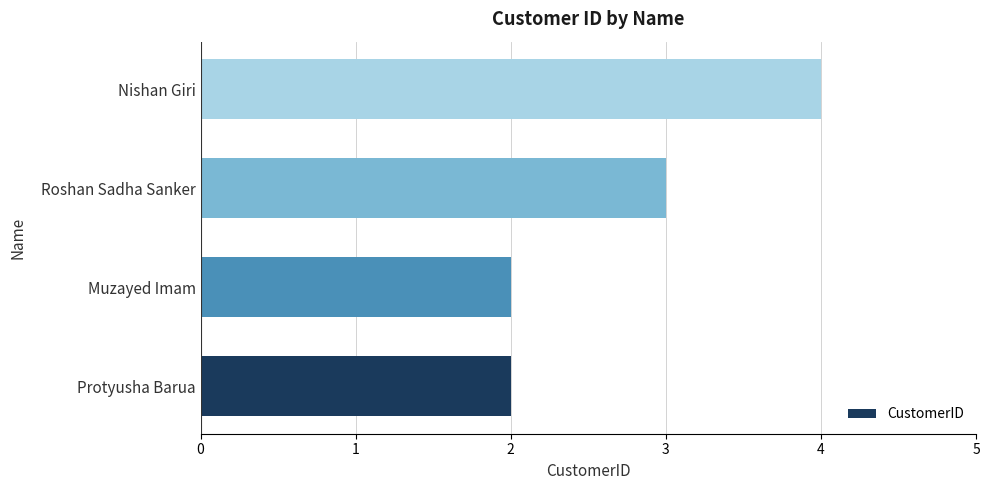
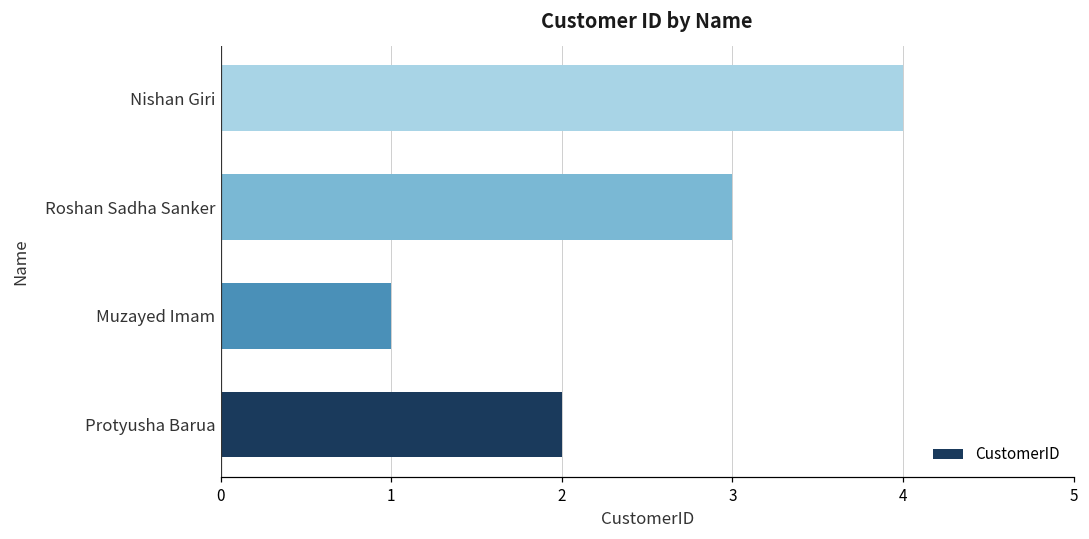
Muzayed Imam: 2 -> 1
